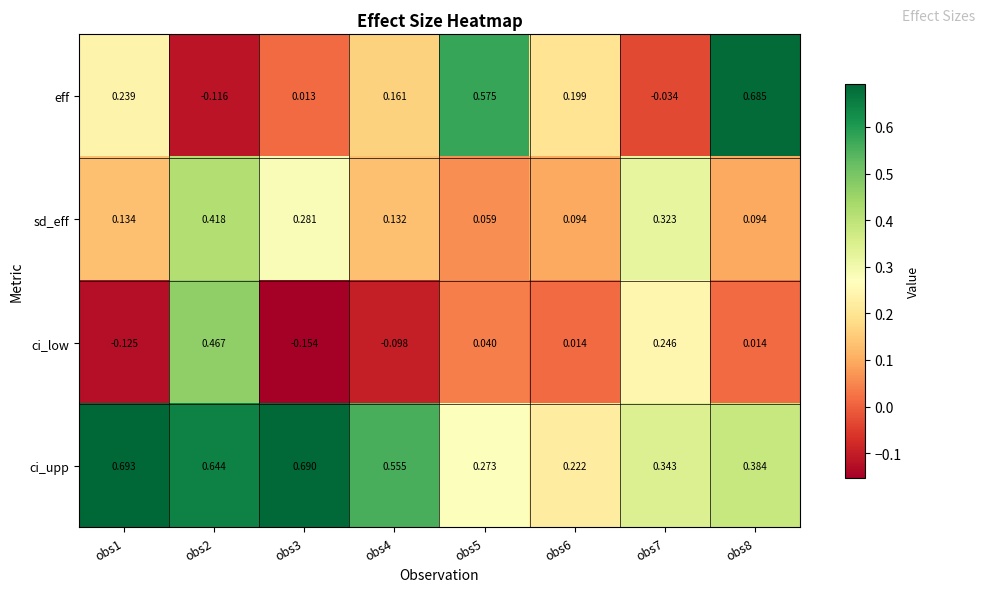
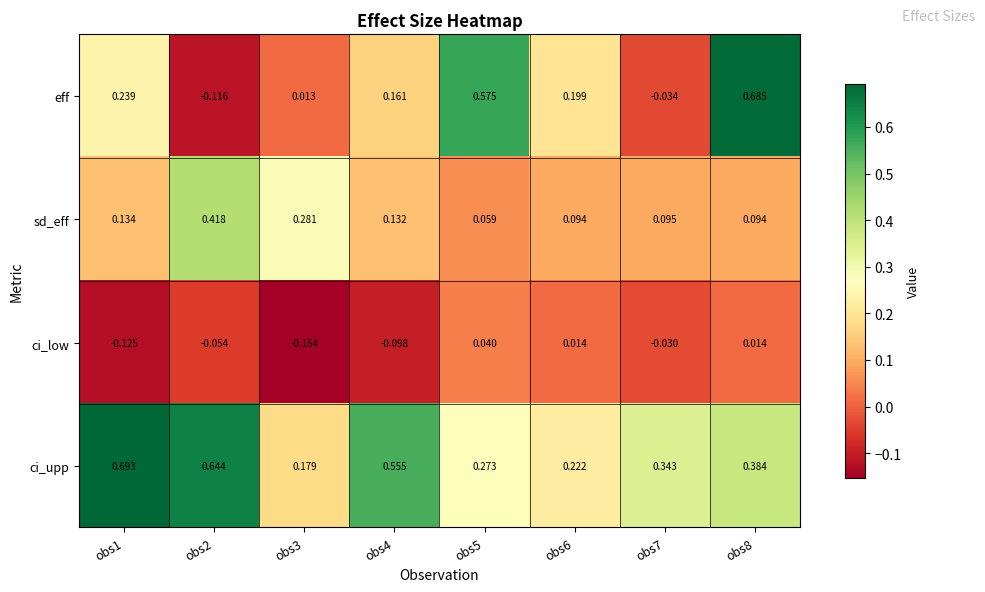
sd_eff, obs7: 0.323 -> 0.095
ci_low, obs2: 0.467 -> -0.054
ci_low, obs7: 0.246 -> -0.030
ci_upp, obs3: 0.690 -> 0.179
